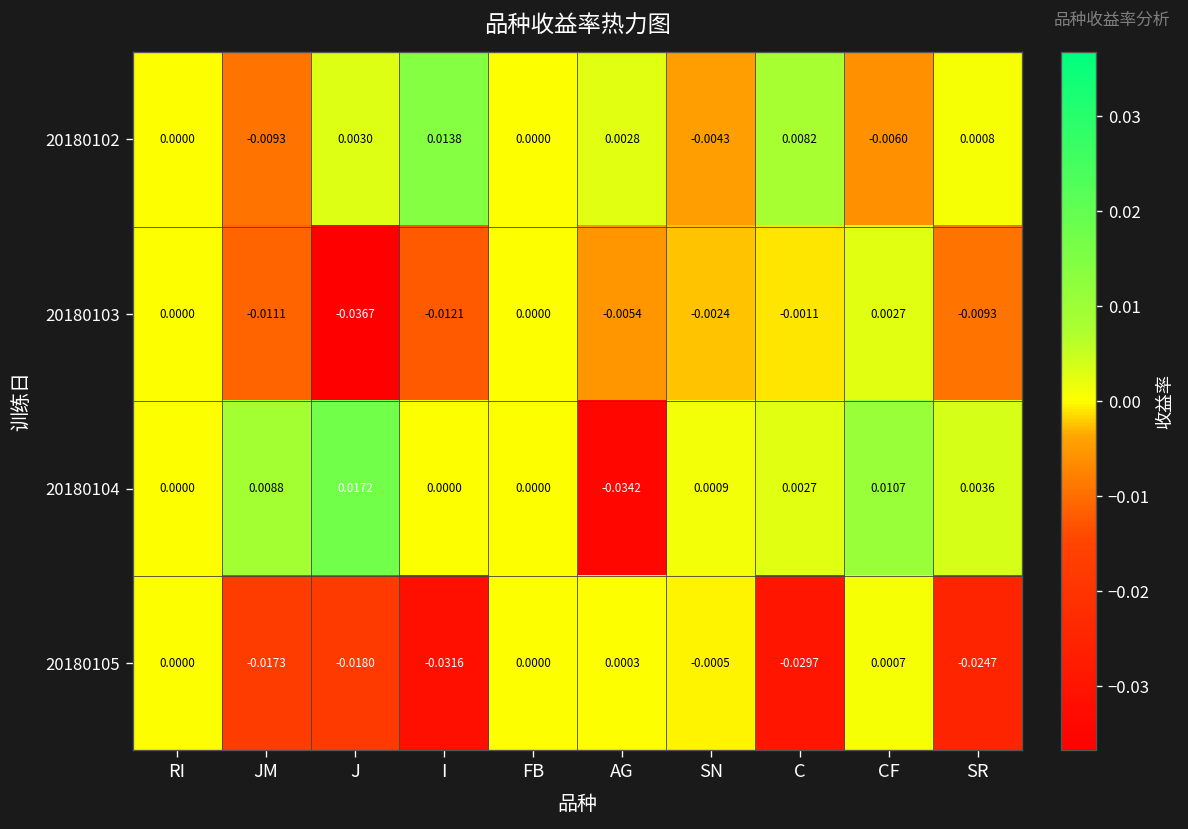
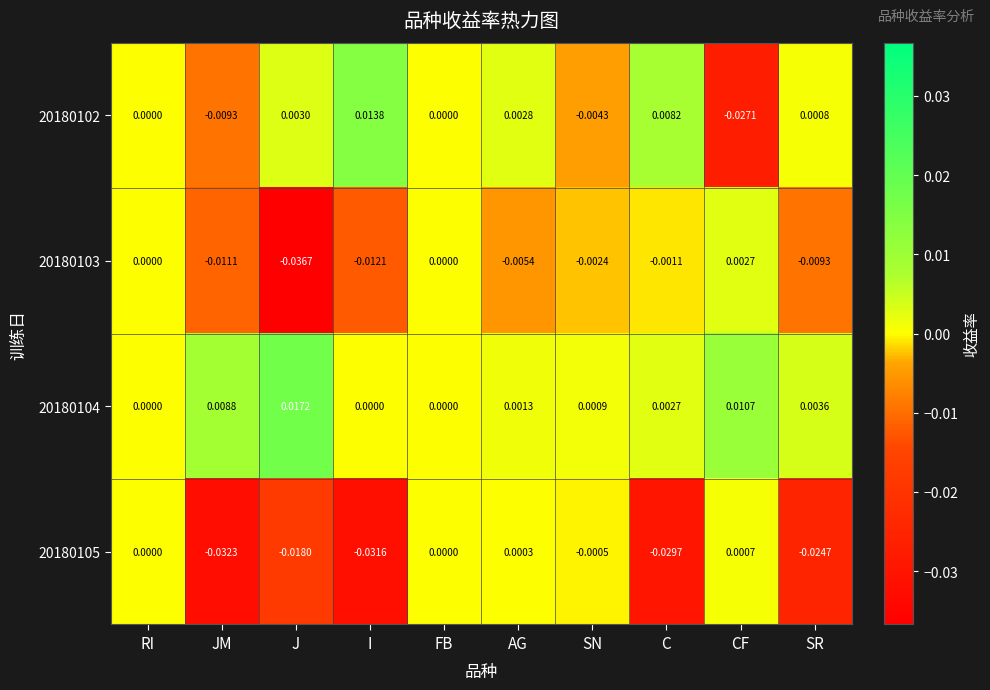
20180102, CF: -0.0060 -> -0.0271
20180104, AG: -0.0342 -> 0.0013
20180105, JM: -0.0173 -> -0.0323
